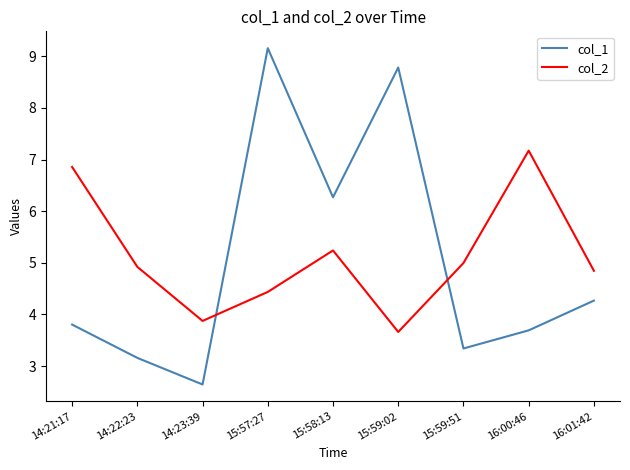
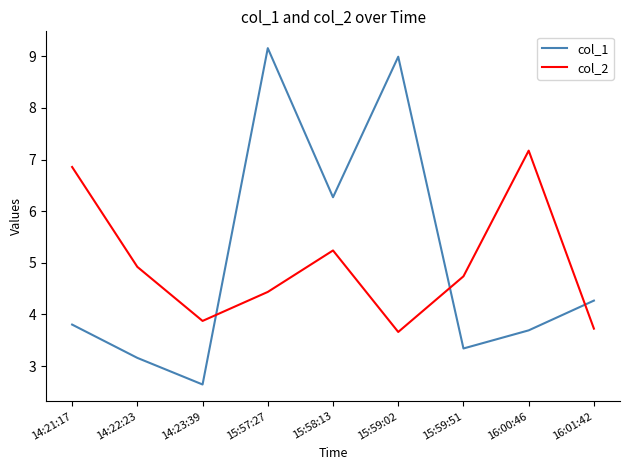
col_1, 15:59:02: 8.8 -> 9.0
col_2, 15:59:51: 5.0 -> 4.7
col_2, 16:01:42: 4.8 -> 3.7
